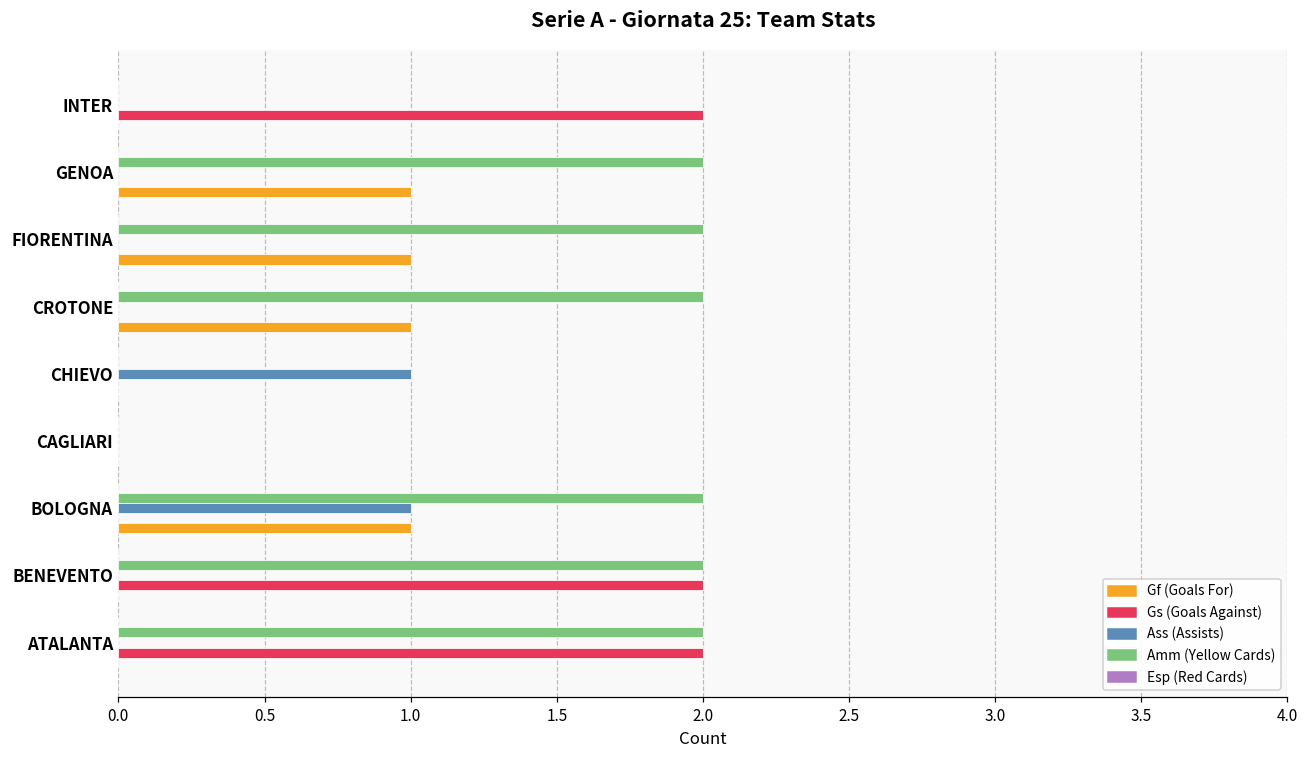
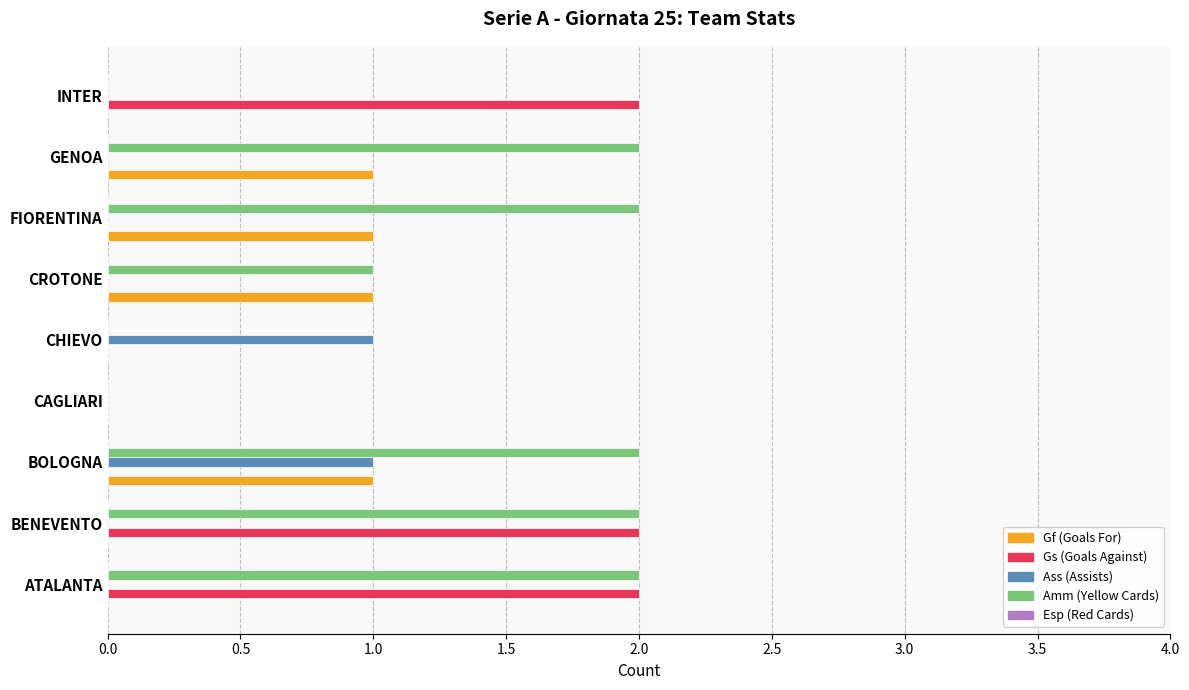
Amm (Yellow Cards), CROTONE: 2 -> 1
